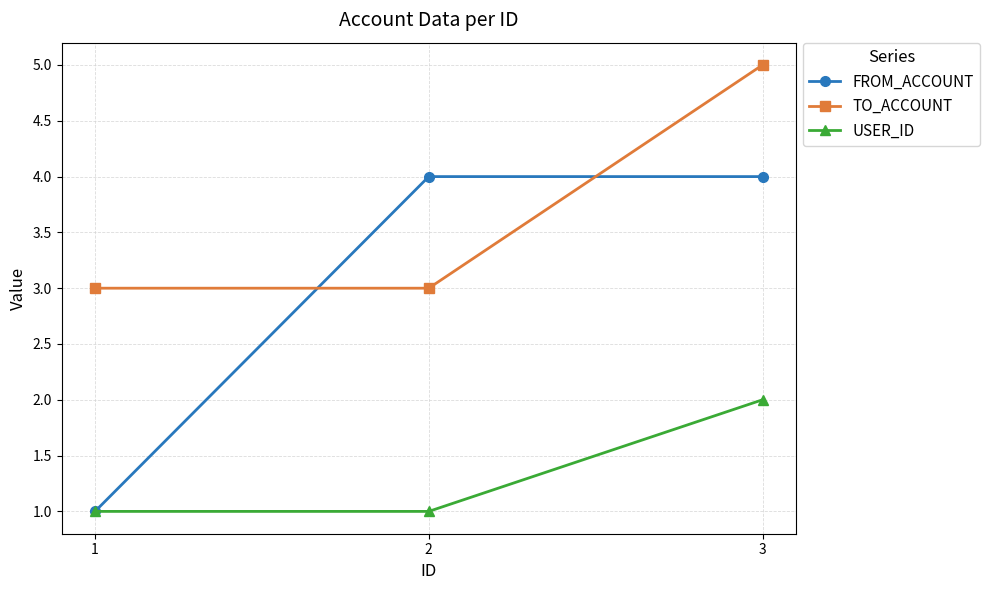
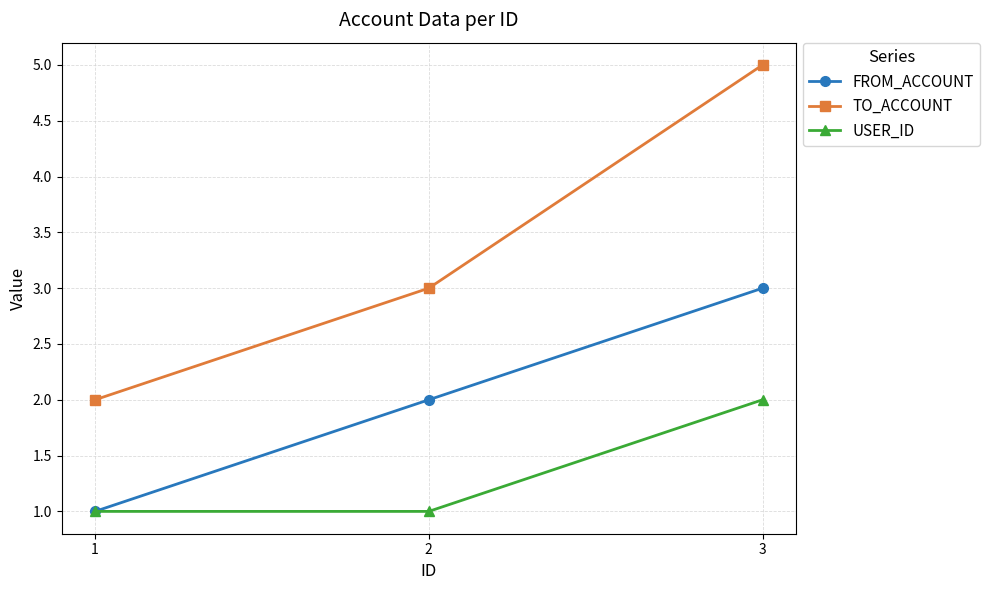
TO_ACCOUNT, 1: 3 -> 2
FROM_ACCOUNT, 2: 4 -> 2
FROM_ACCOUNT, 3: 4 -> 3
